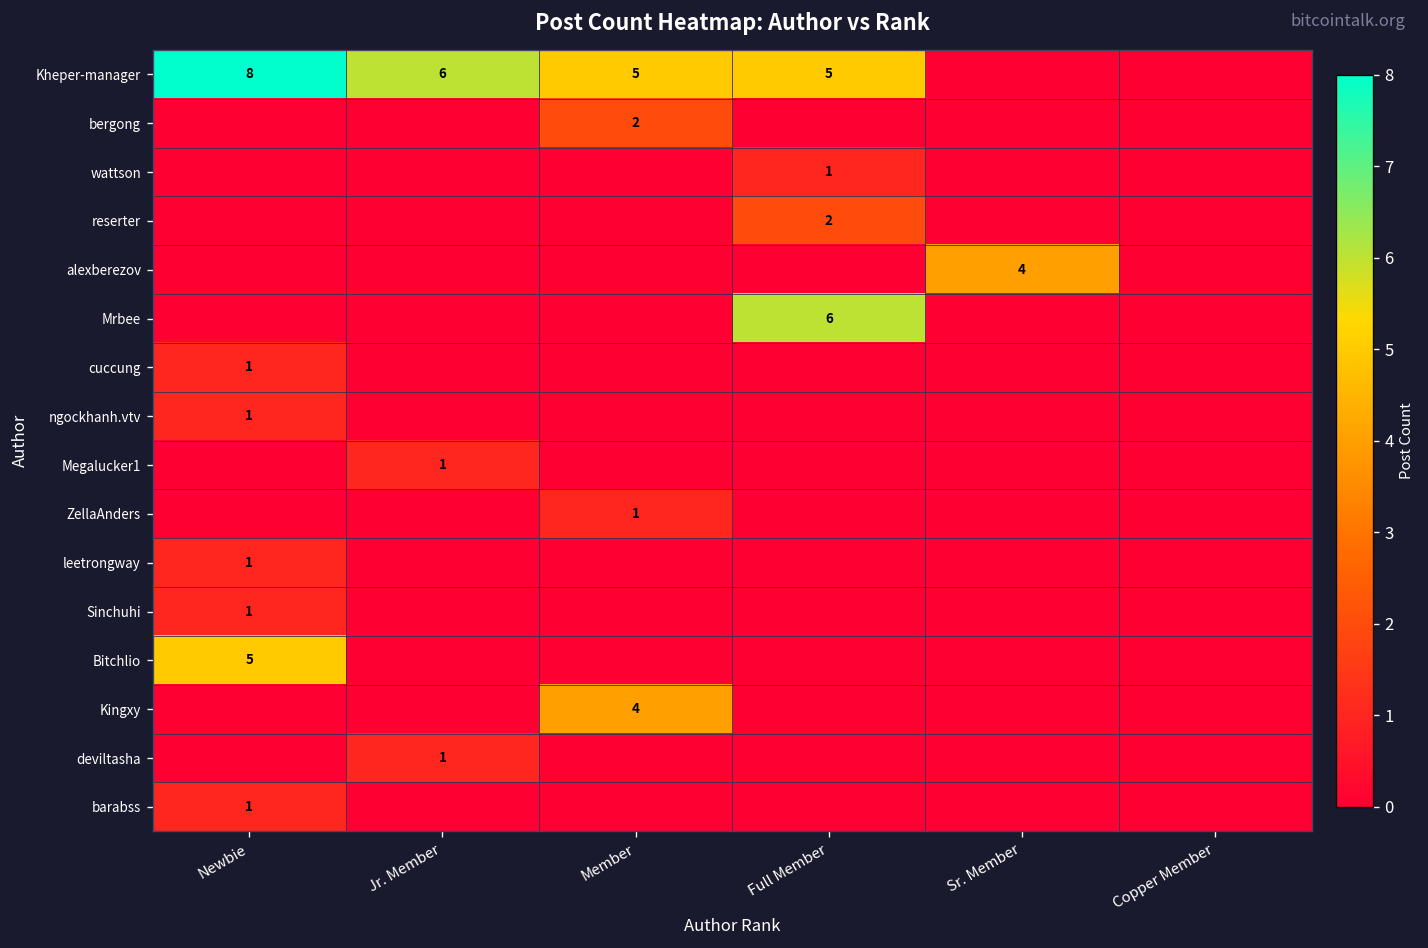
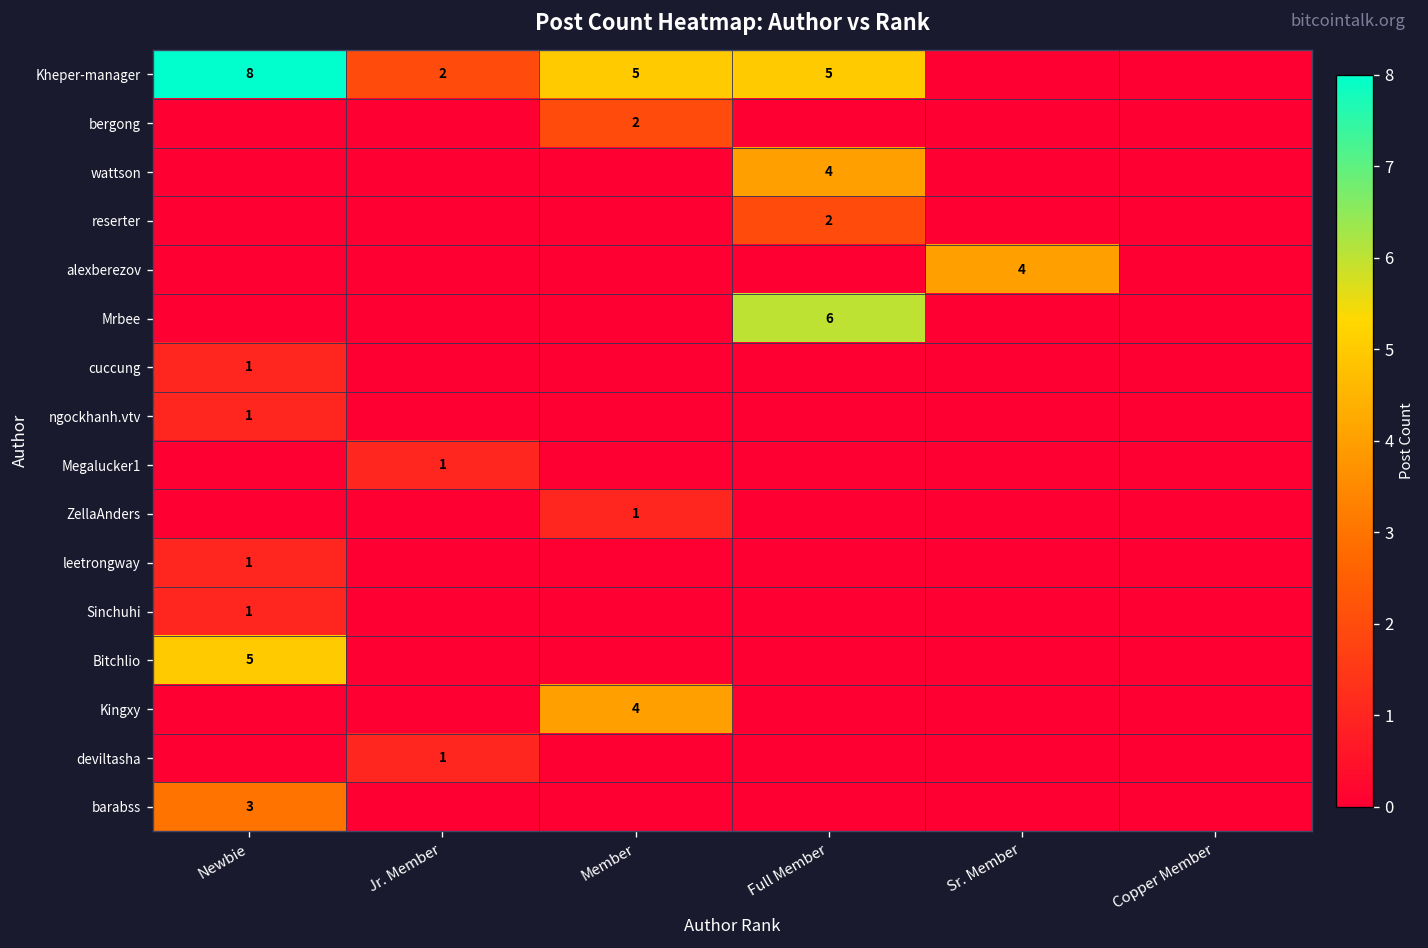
Kheper-manager, Jr. Member: 6 -> 2
wattson, Full Member: 1 -> 4
barabss, Newbie: 1 -> 3
